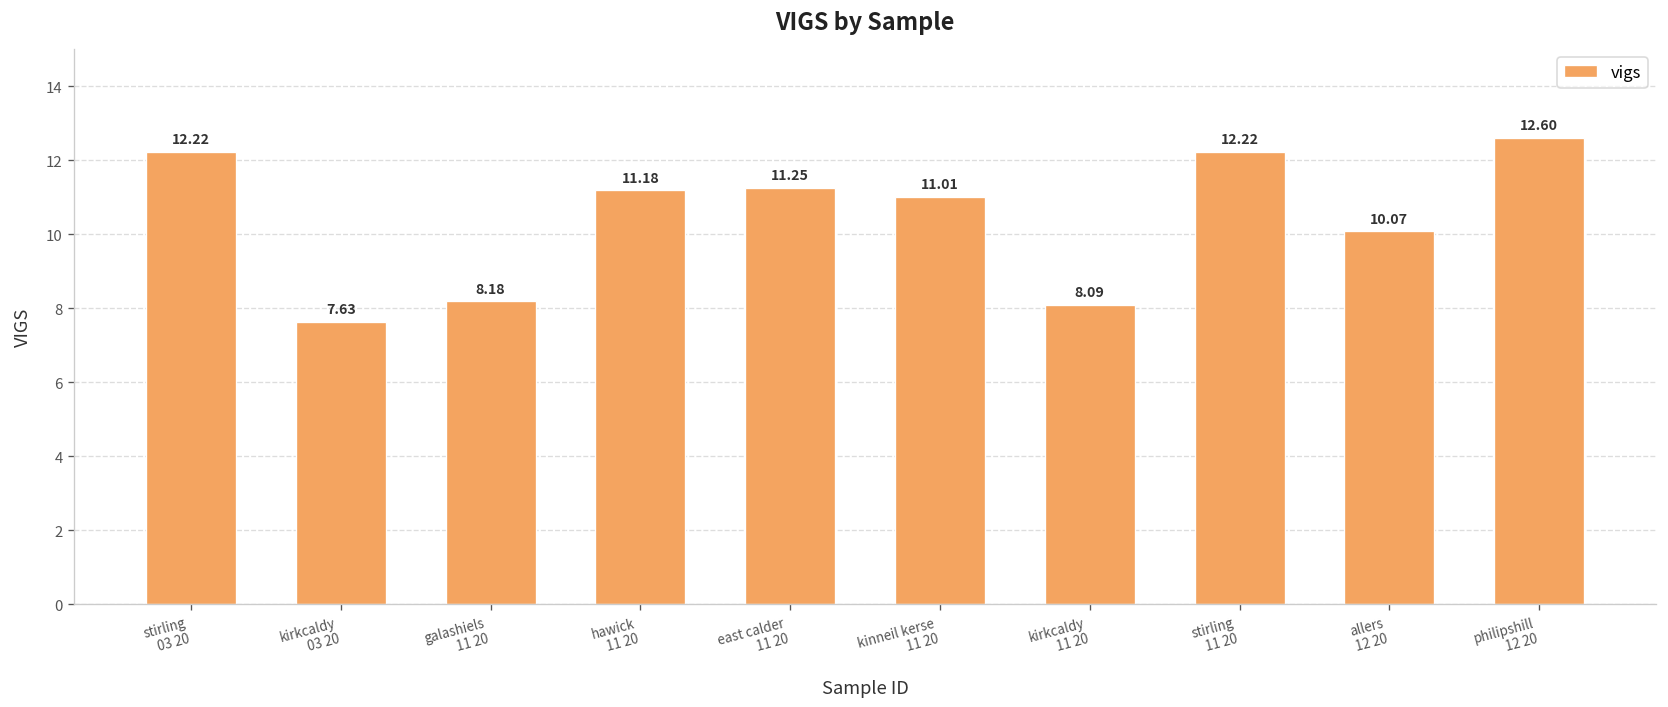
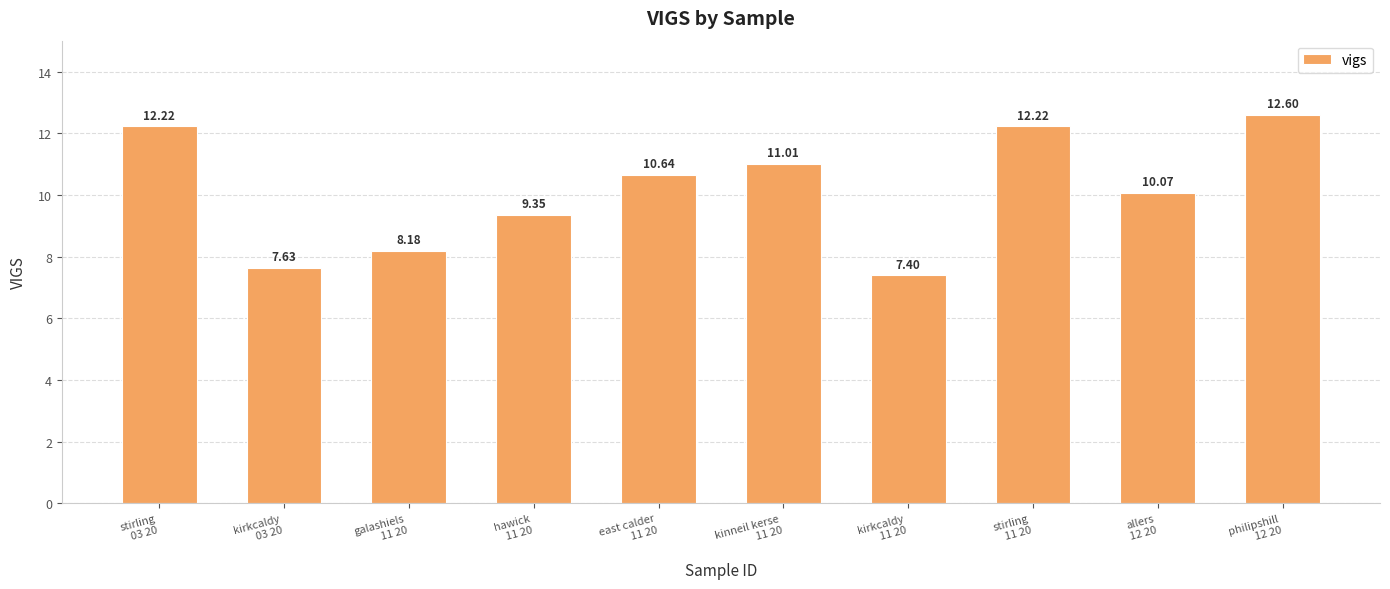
hawick 11 20: 11.18 -> 9.35
east calder 11 20: 11.25 -> 10.64
kirkcaldy 11 20: 8.09 -> 7.40
